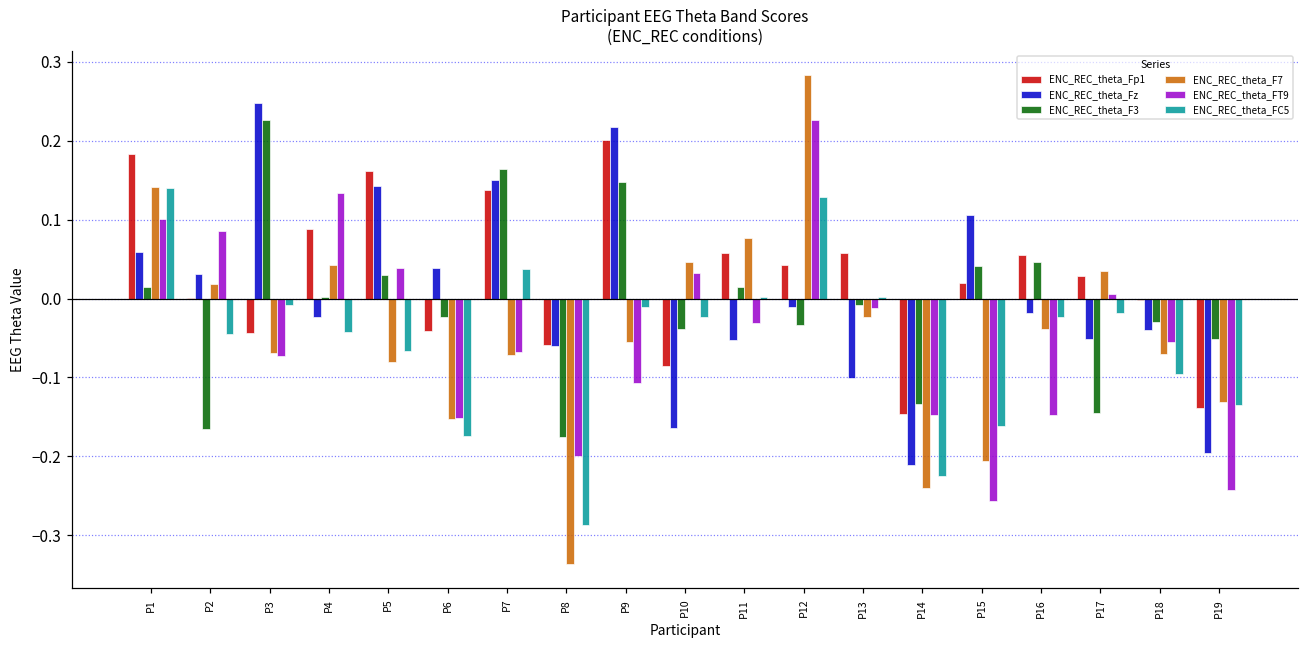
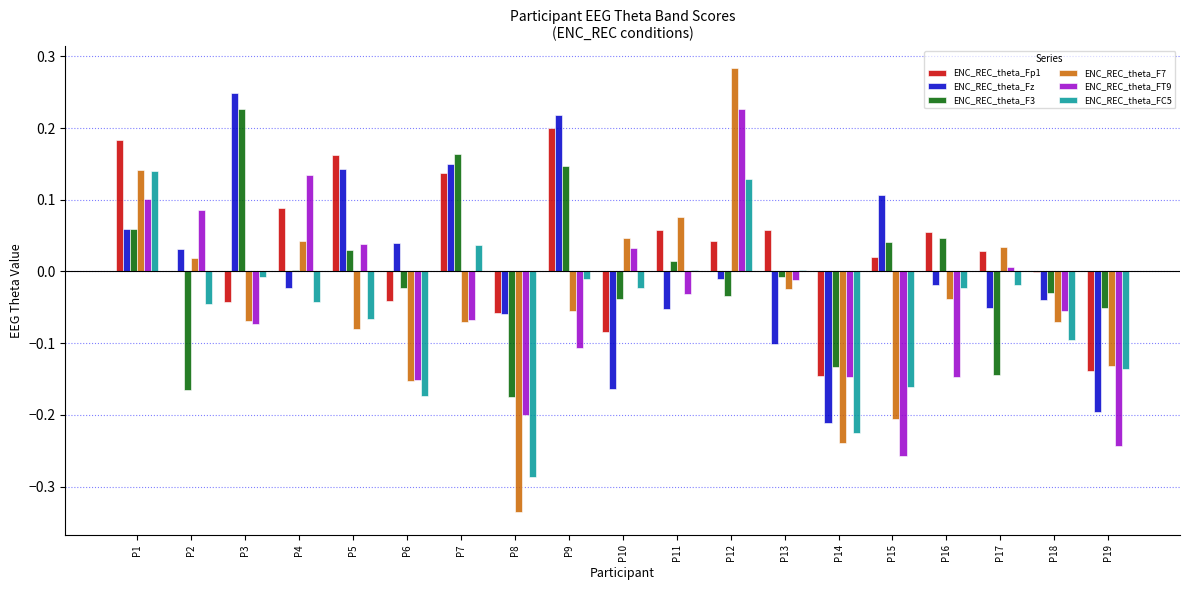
ENC_REC_theta_F3, P1: 0.01 -> 0.06
